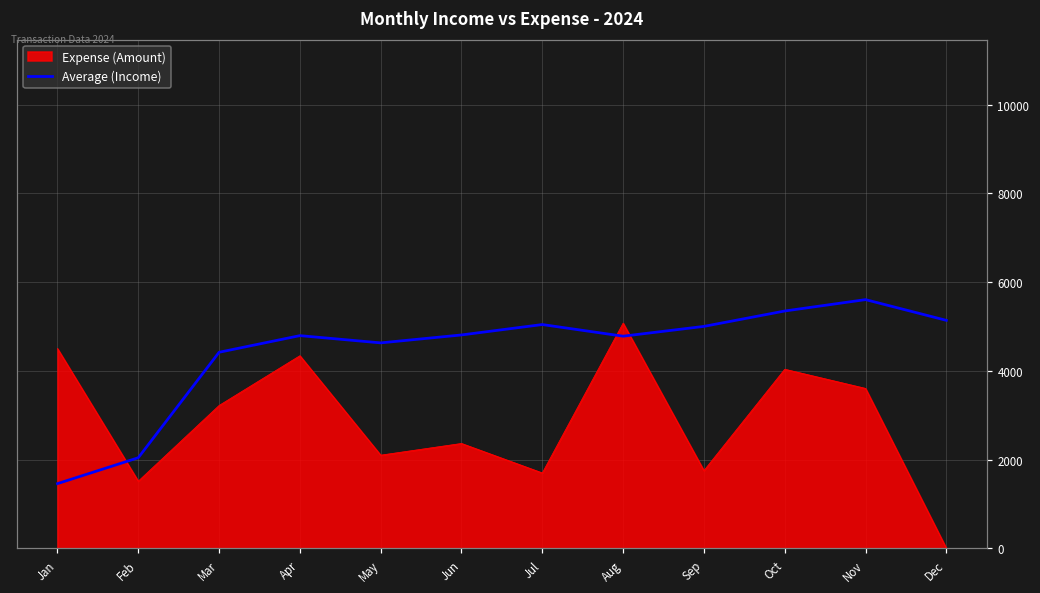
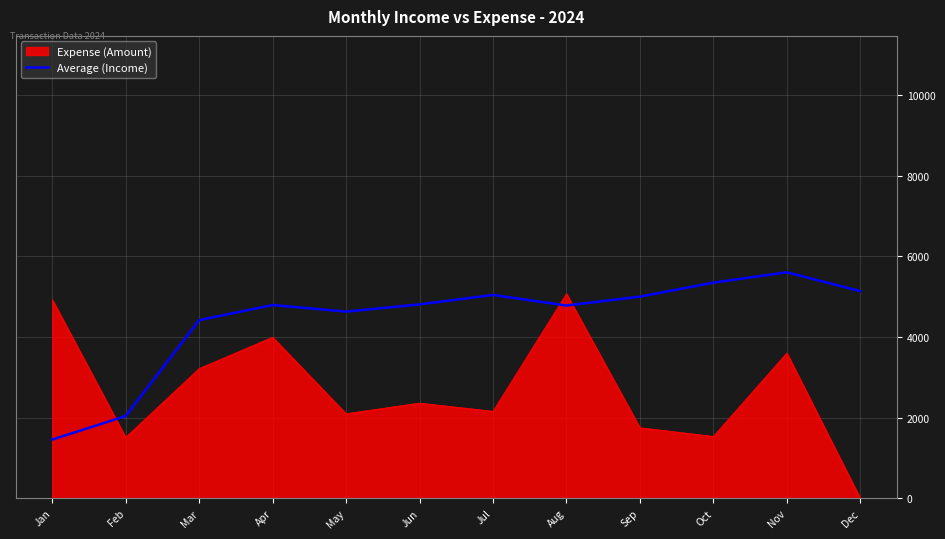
Expense (Amount), Jan: 4500 -> 4900
Expense (Amount), Apr: 4300 -> 4000
Expense (Amount), Jul: 1700 -> 2200
Expense (Amount), Oct: 4000 -> 1500
